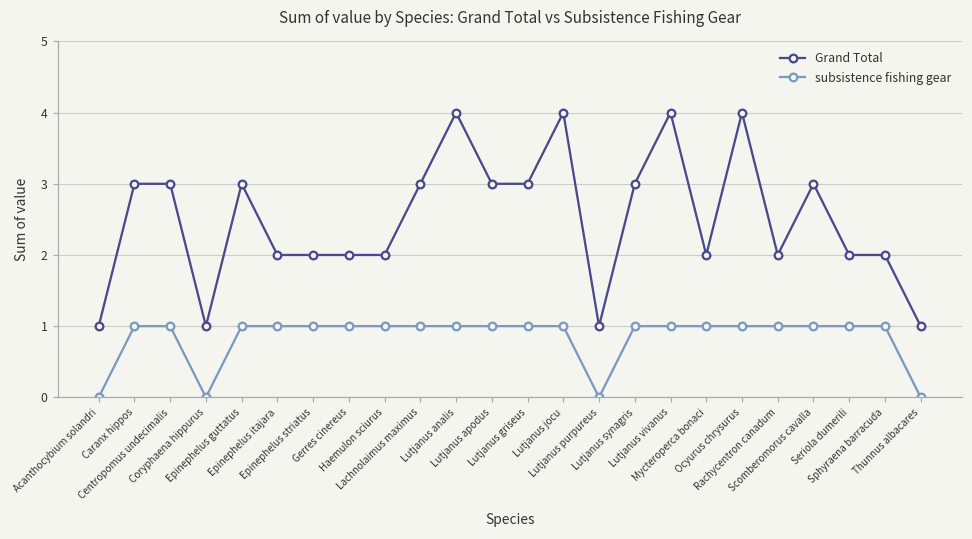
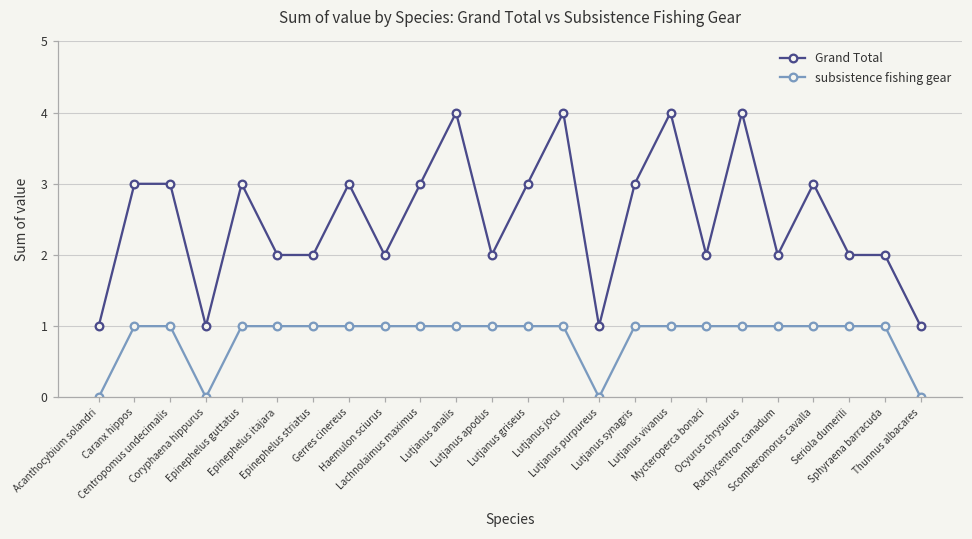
Grand Total, Gerres cinereus: 2 -> 3
Grand Total, Lutjanus apodus: 3 -> 2
